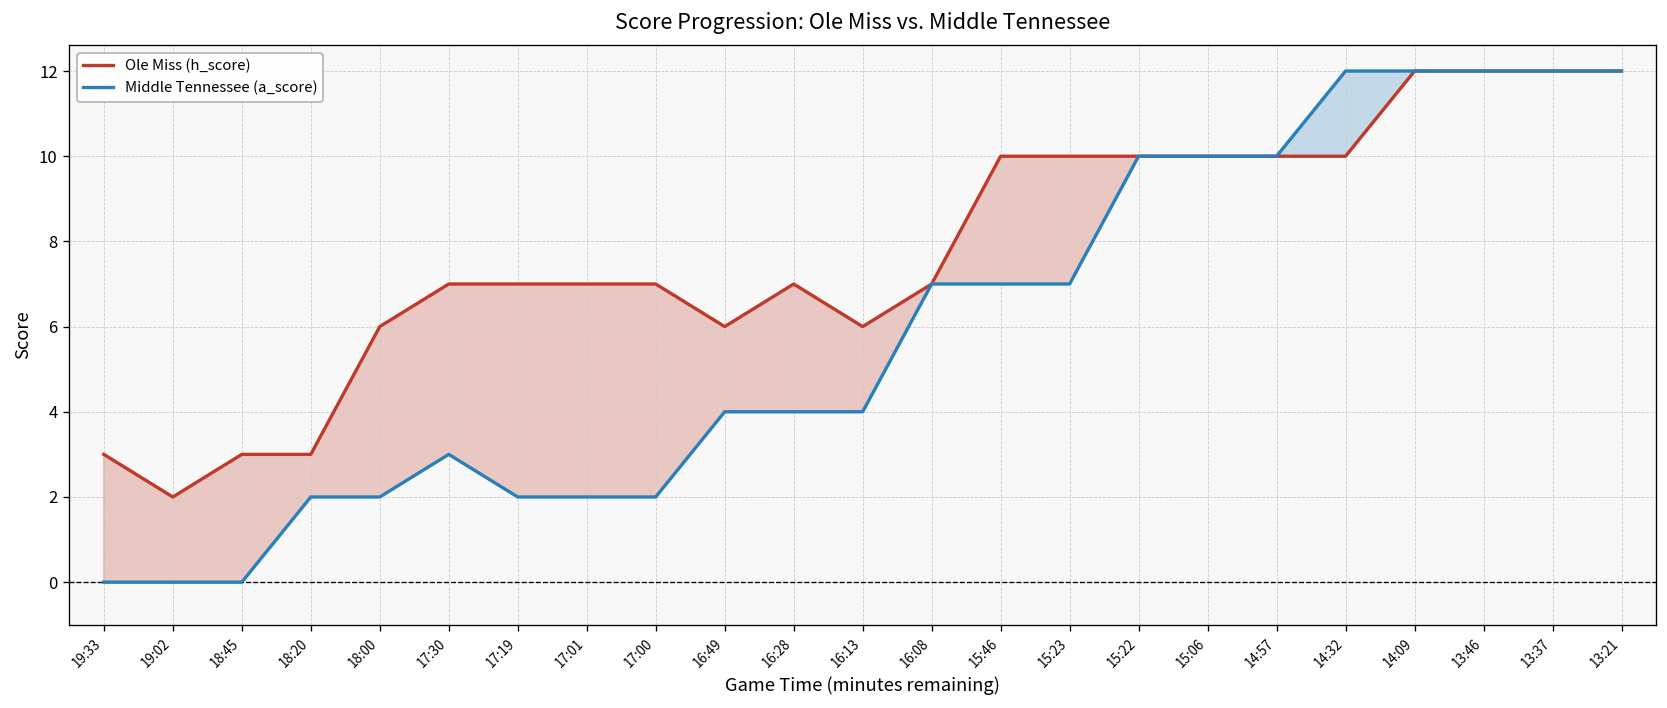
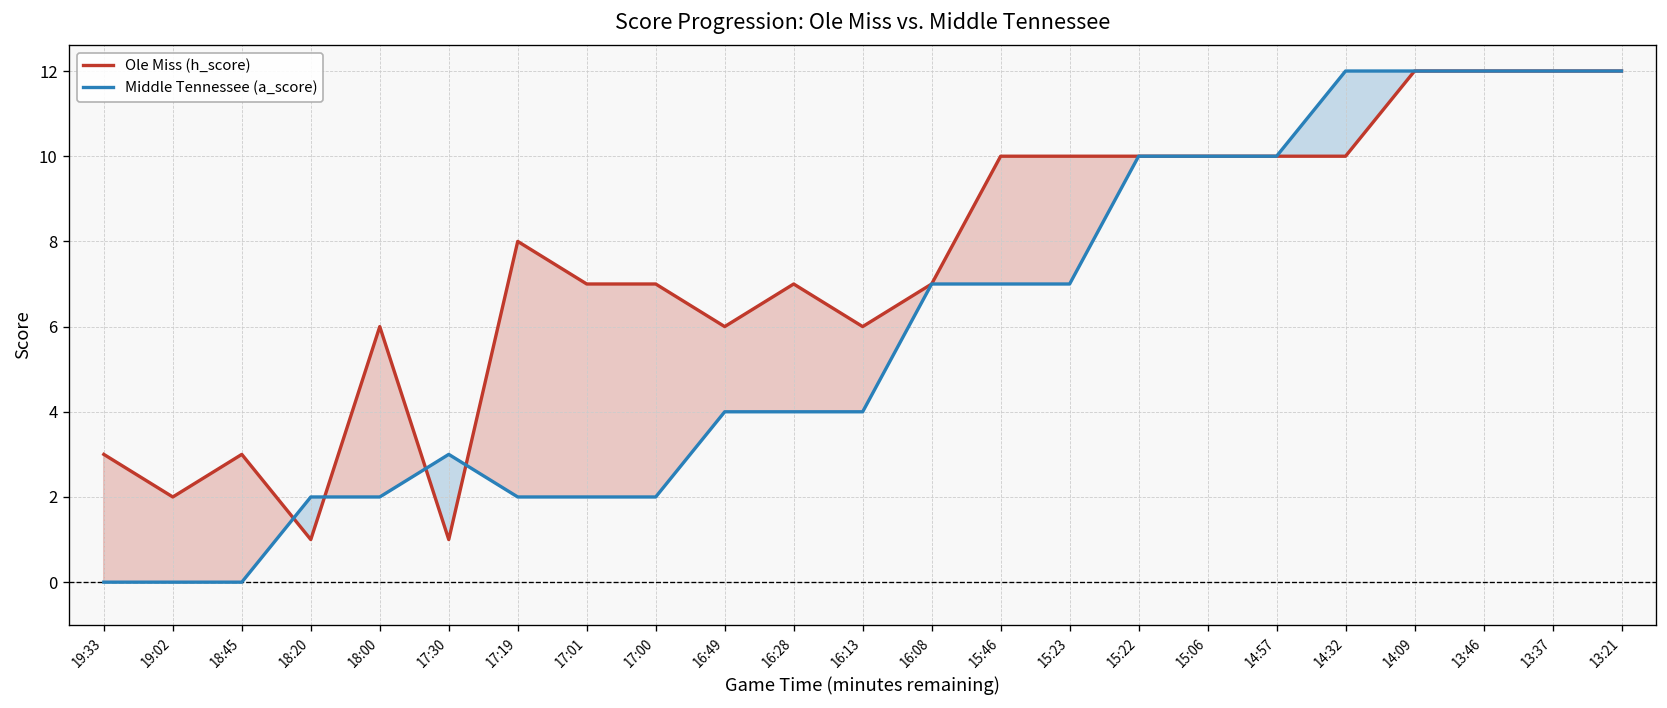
Ole Miss (h_score), 18:20: 3 -> 1
Ole Miss (h_score), 17:30: 7 -> 1
Ole Miss (h_score), 17:19: 7 -> 8
